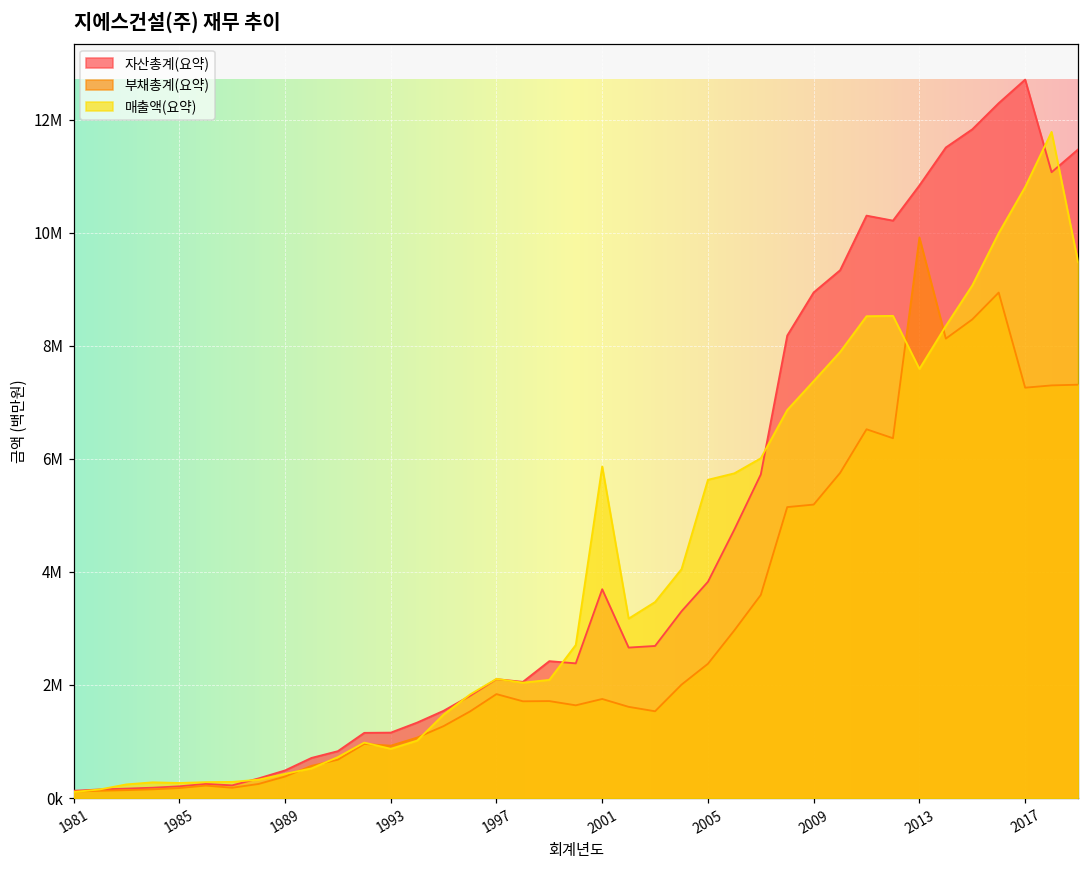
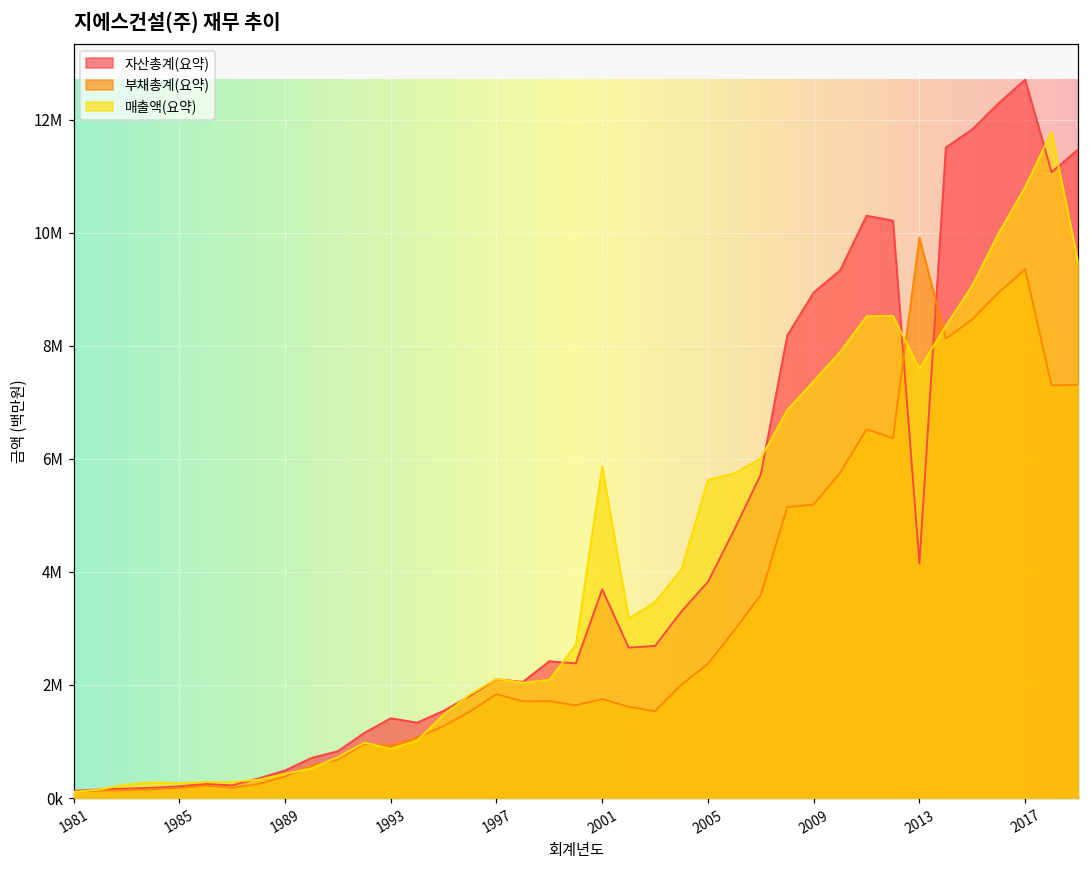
자산총계(요약), 1993: 1200000 -> 1400000
자산총계(요약), 2013: 10800000 -> 4200000
부채총계(요약), 2017: 7300000 -> 9400000
